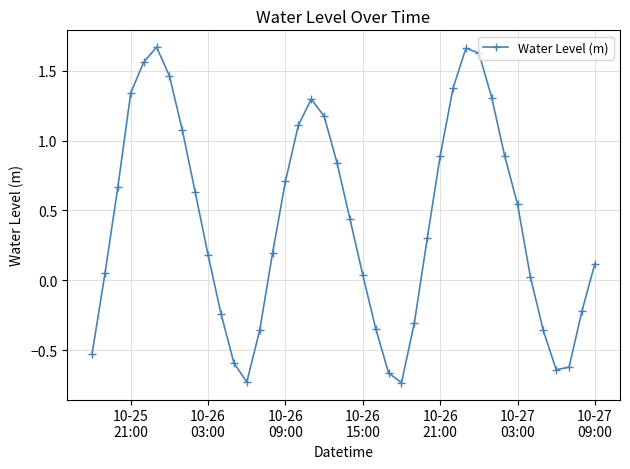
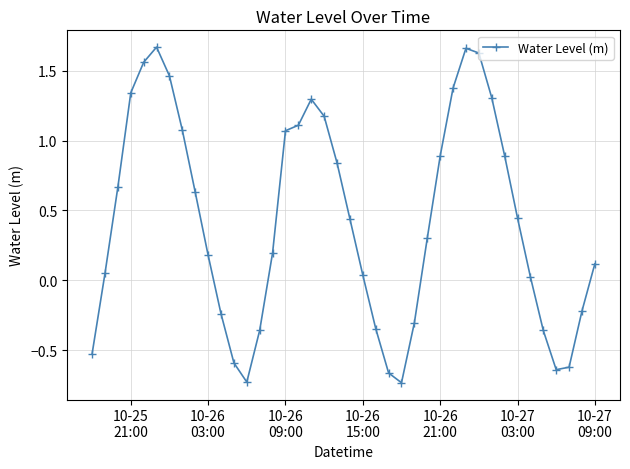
10-26 09:00: 0.71 -> 1.07
10-27 03:00: 0.54 -> 0.45
